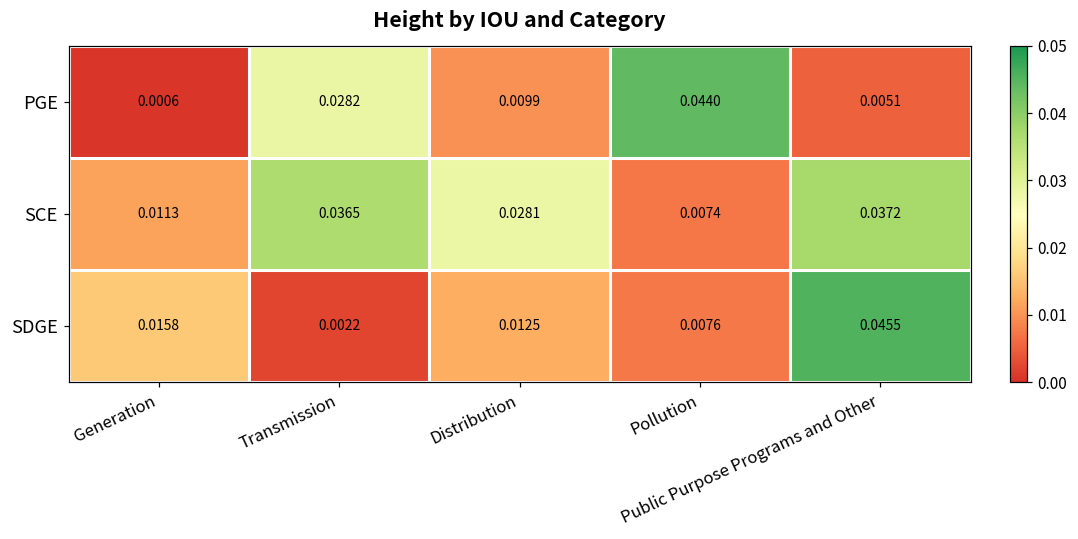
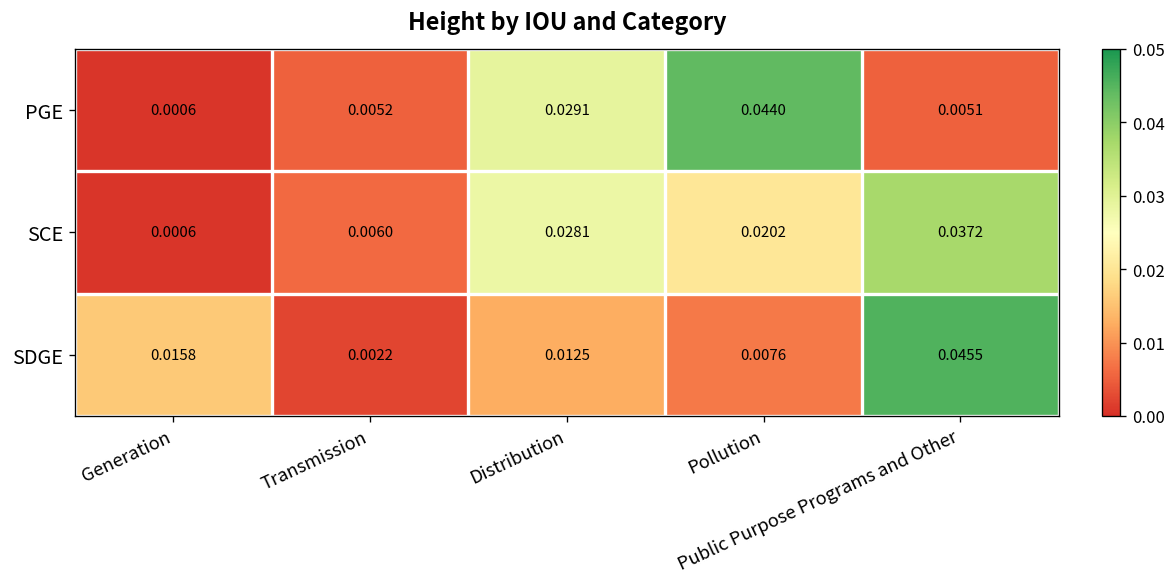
PGE, Transmission: 0.0282 -> 0.0052
PGE, Distribution: 0.0099 -> 0.0291
SCE, Generation: 0.0113 -> 0.0006
SCE, Transmission: 0.0365 -> 0.0060
SCE, Pollution: 0.0074 -> 0.0202
